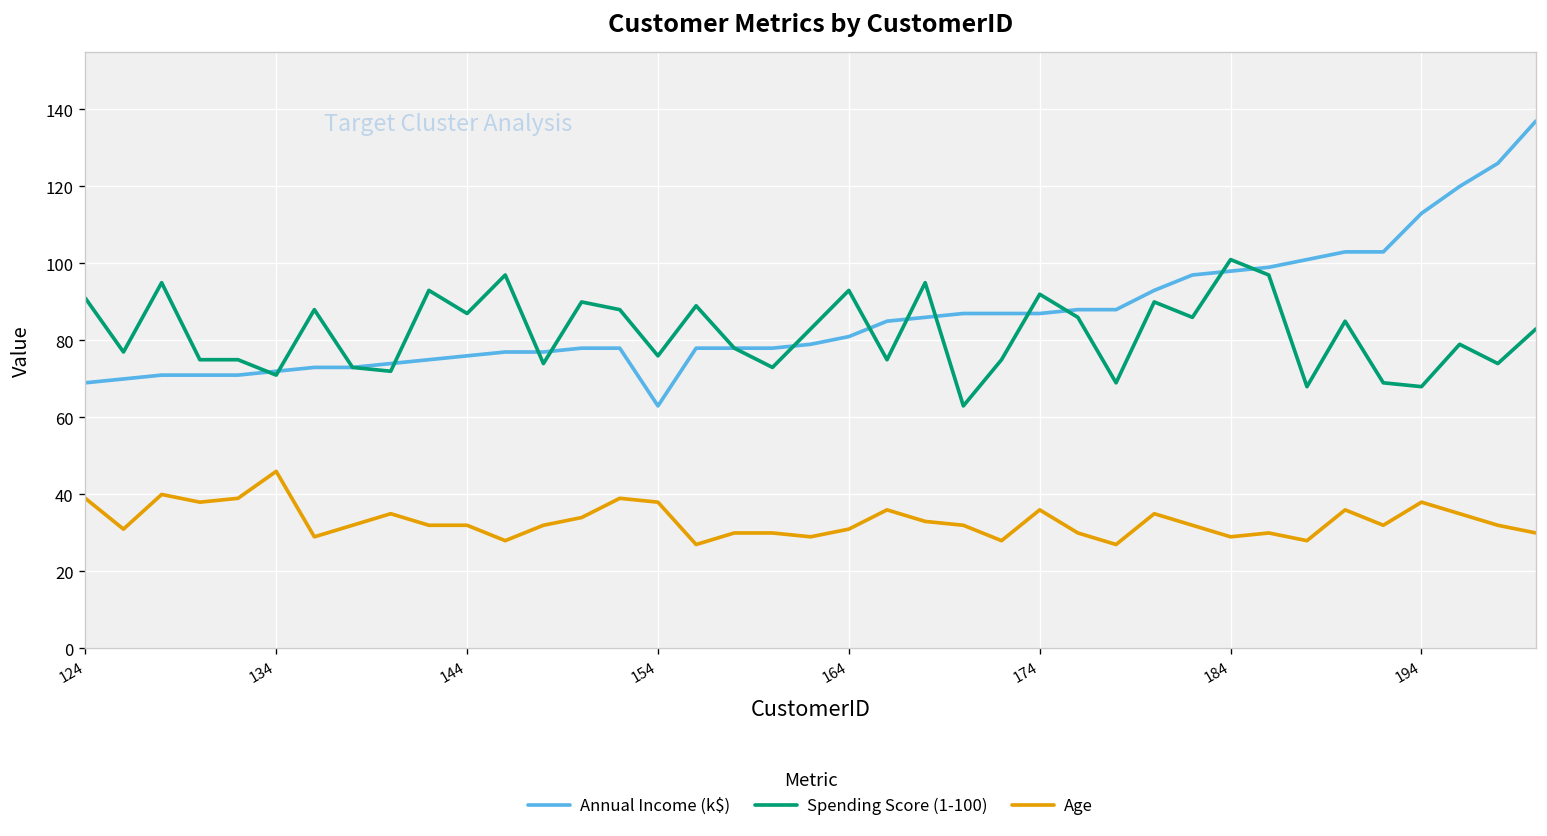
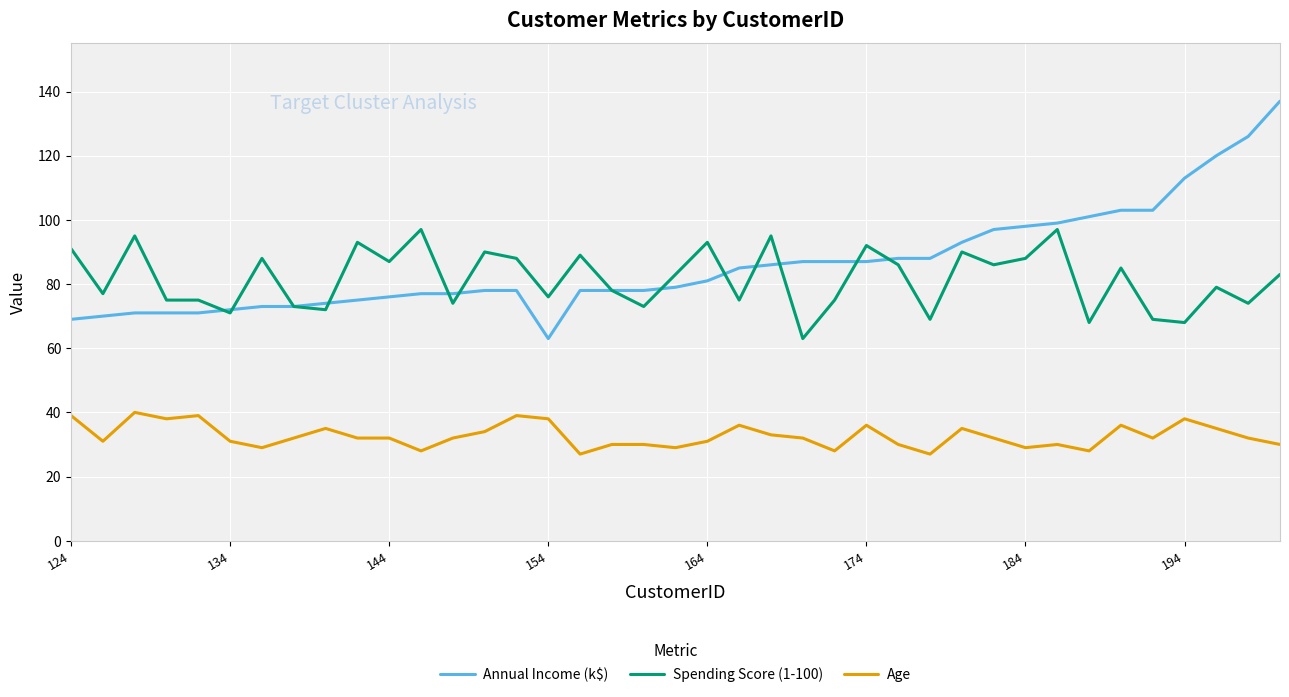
Age, 134: 46 -> 31
Spending Score (1-100), 184: 101 -> 88
